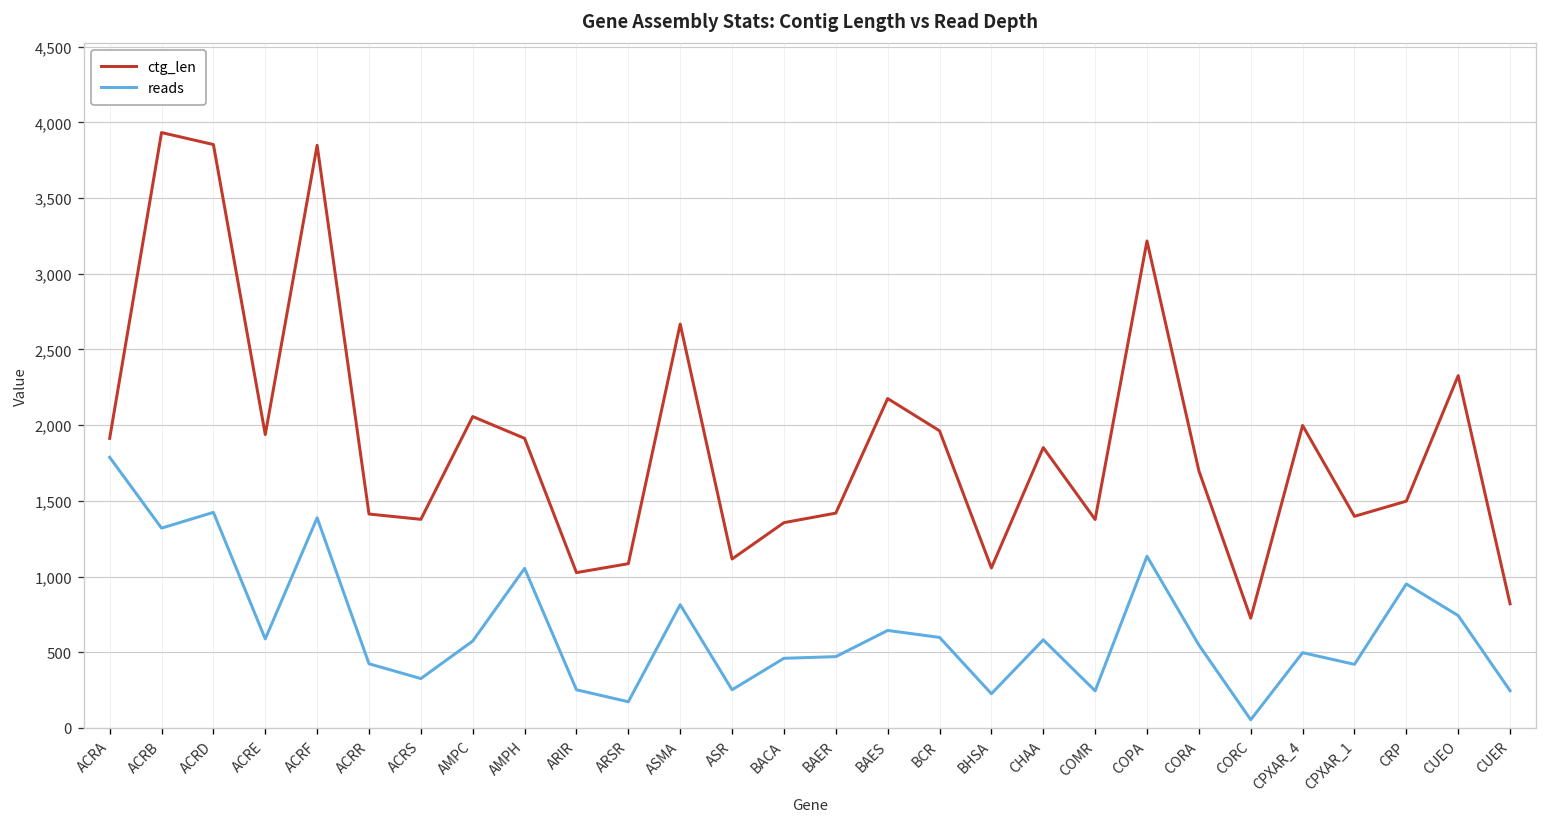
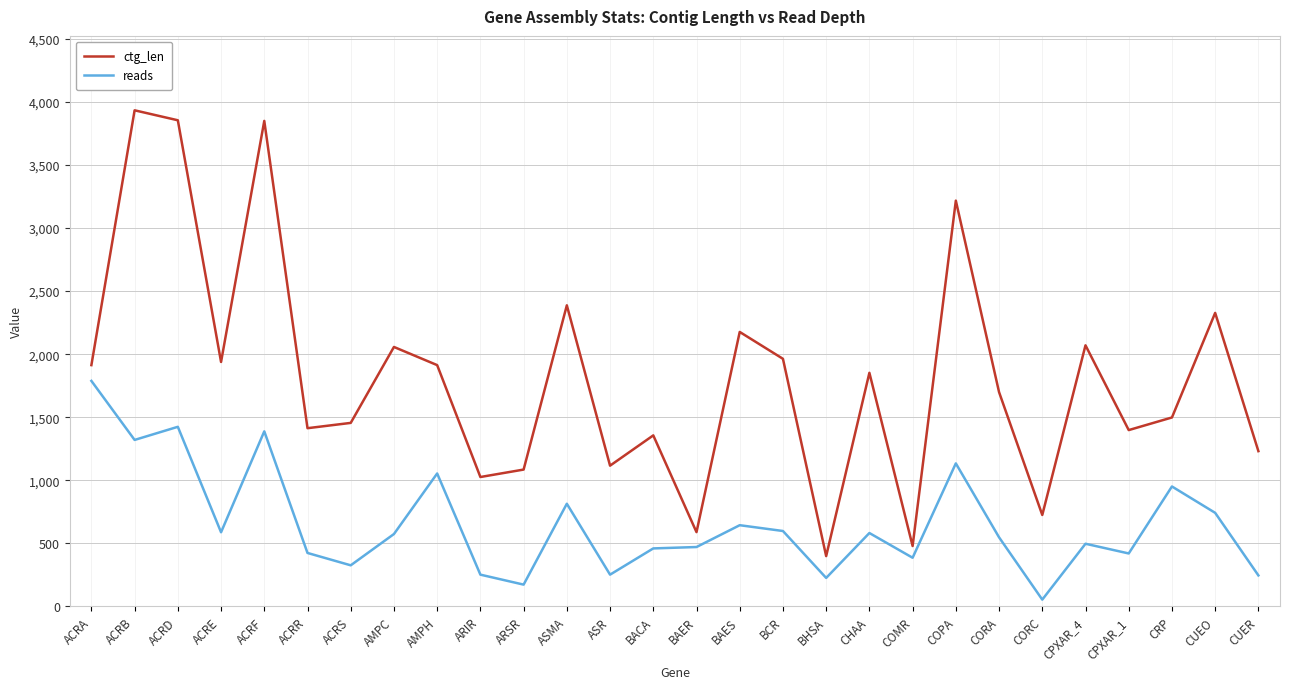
ctg_len, ACRS: 1,380 -> 1,460
ctg_len, ASMA: 2,670 -> 2,390
ctg_len, BAER: 1,420 -> 590
ctg_len, BHSA: 1,060 -> 400
ctg_len, COMR: 1,380 -> 480
reads, COMR: 250 -> 390
ctg_len, CPXAR_4: 2,000 -> 2,070
ctg_len, CUER: 820 -> 1,230
